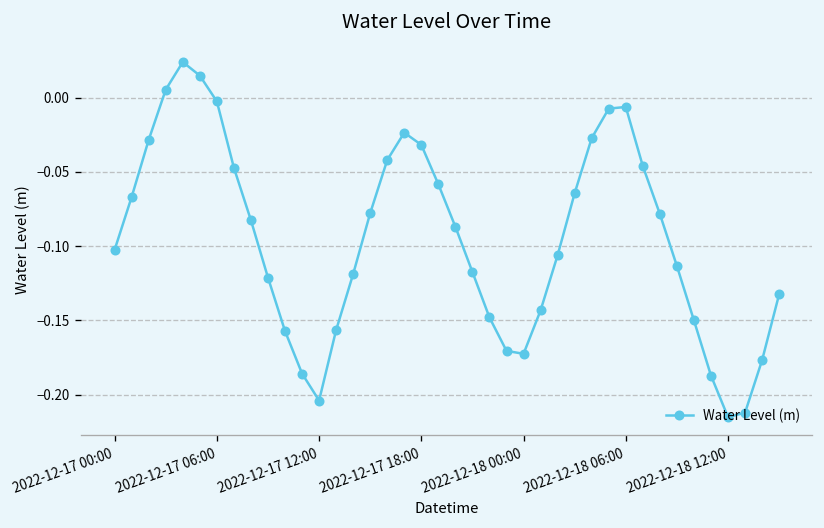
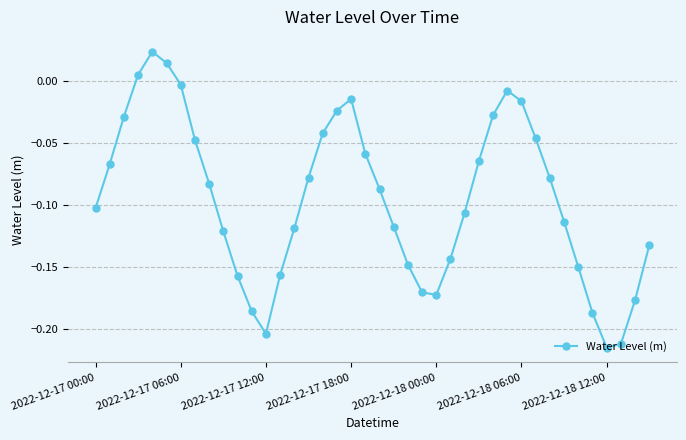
2022-12-17 18:00: -0.032 -> -0.014
2022-12-18 06:00: -0.006 -> -0.016
